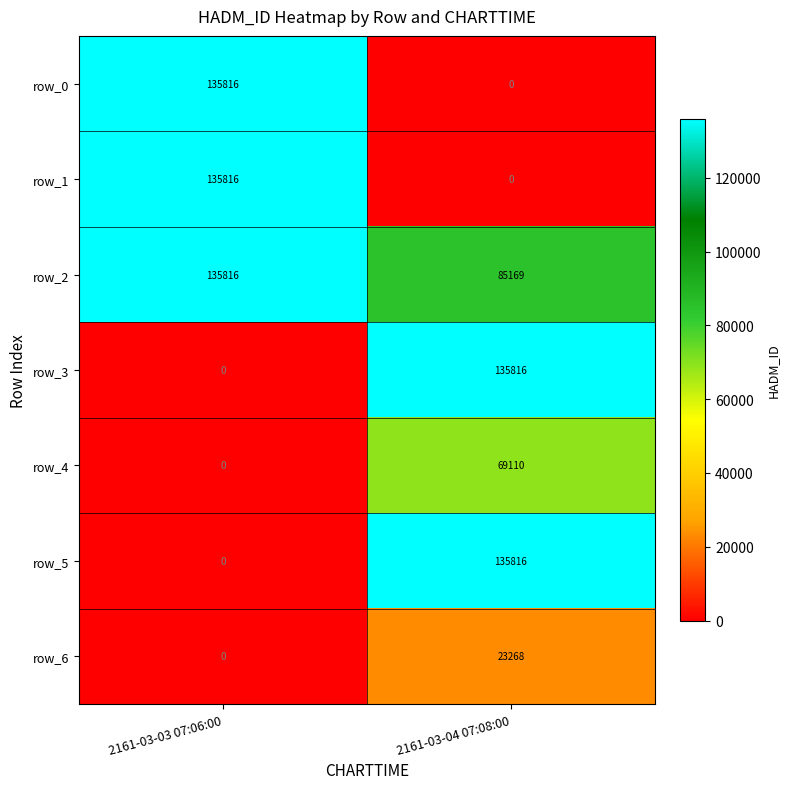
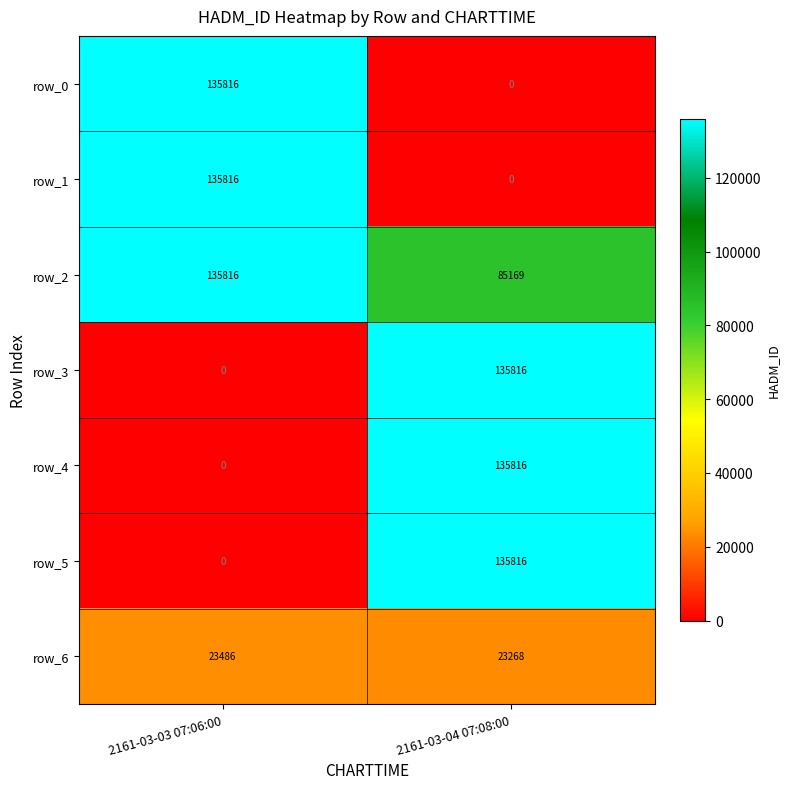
row_4, 2161-03-04 07:08:00: 69110 -> 135816
row_6, 2161-03-03 07:06:00: 0 -> 23486
